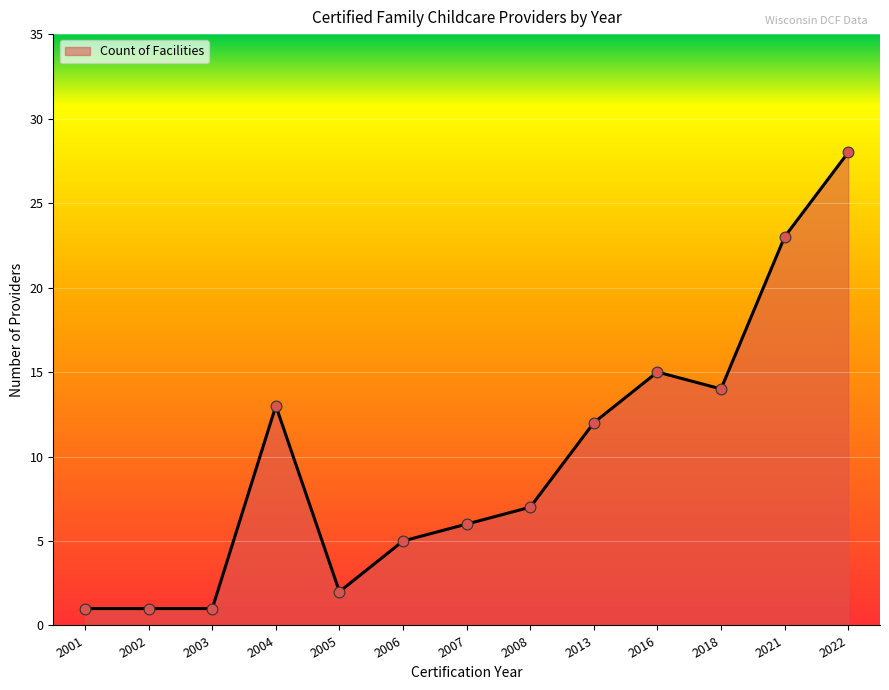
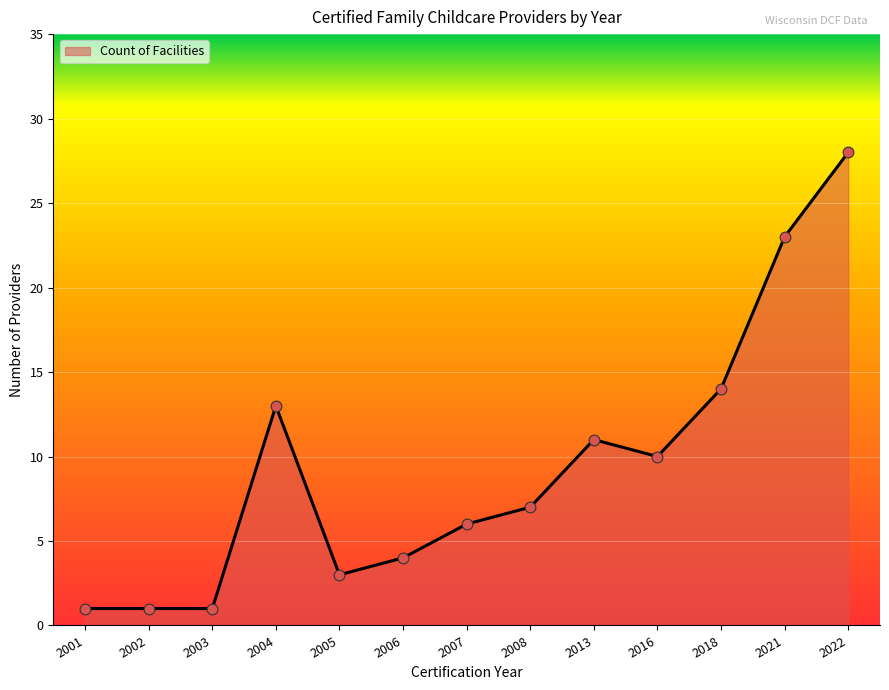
2005: 2 -> 3
2006: 5 -> 4
2013: 12 -> 11
2016: 15 -> 10
